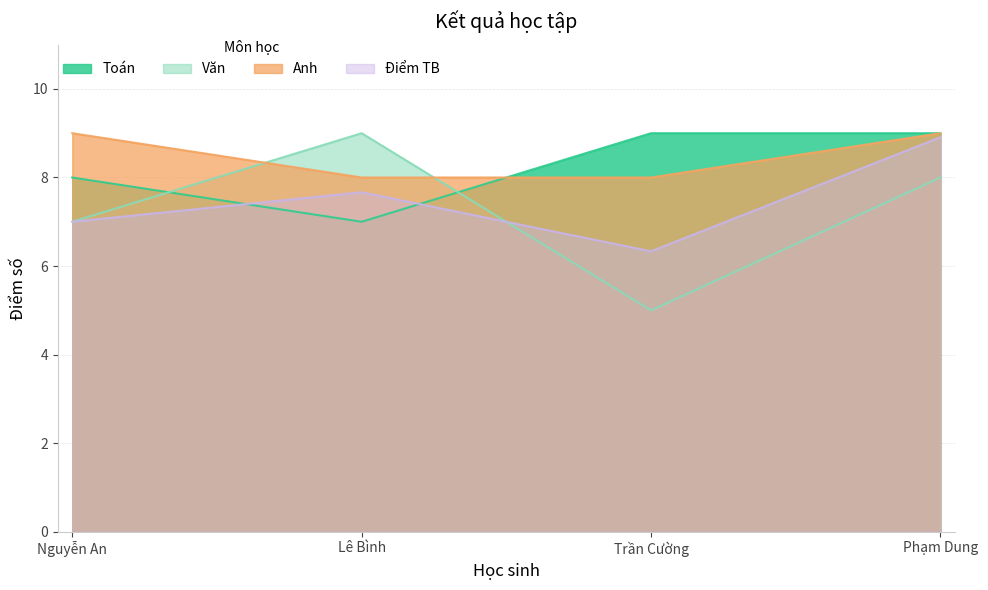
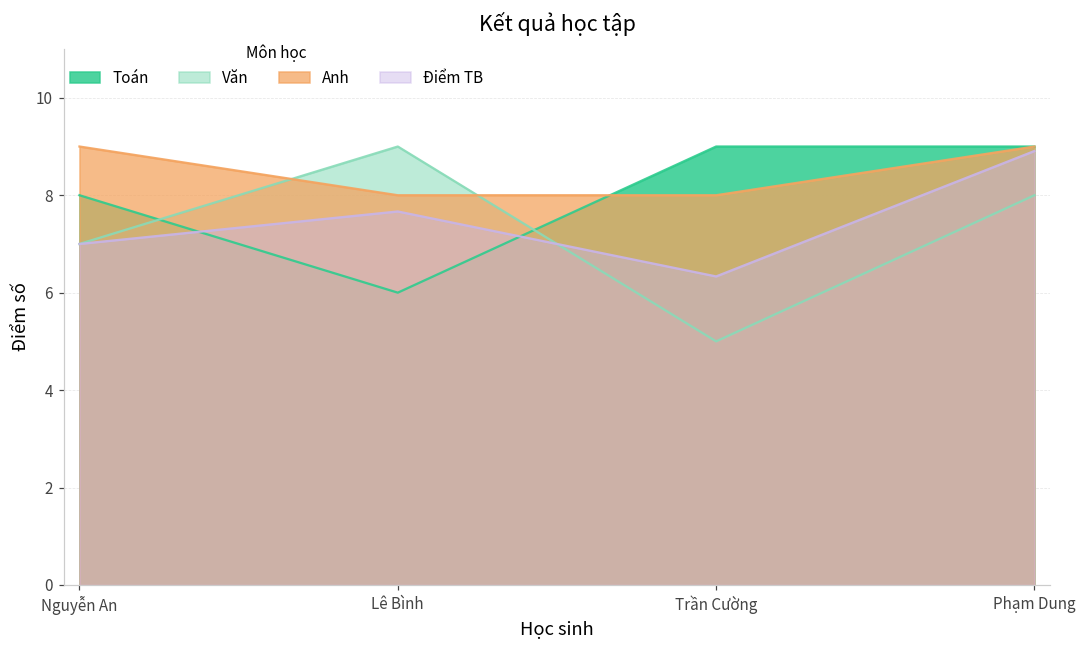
Toán, Lê Bình: 7 -> 6
